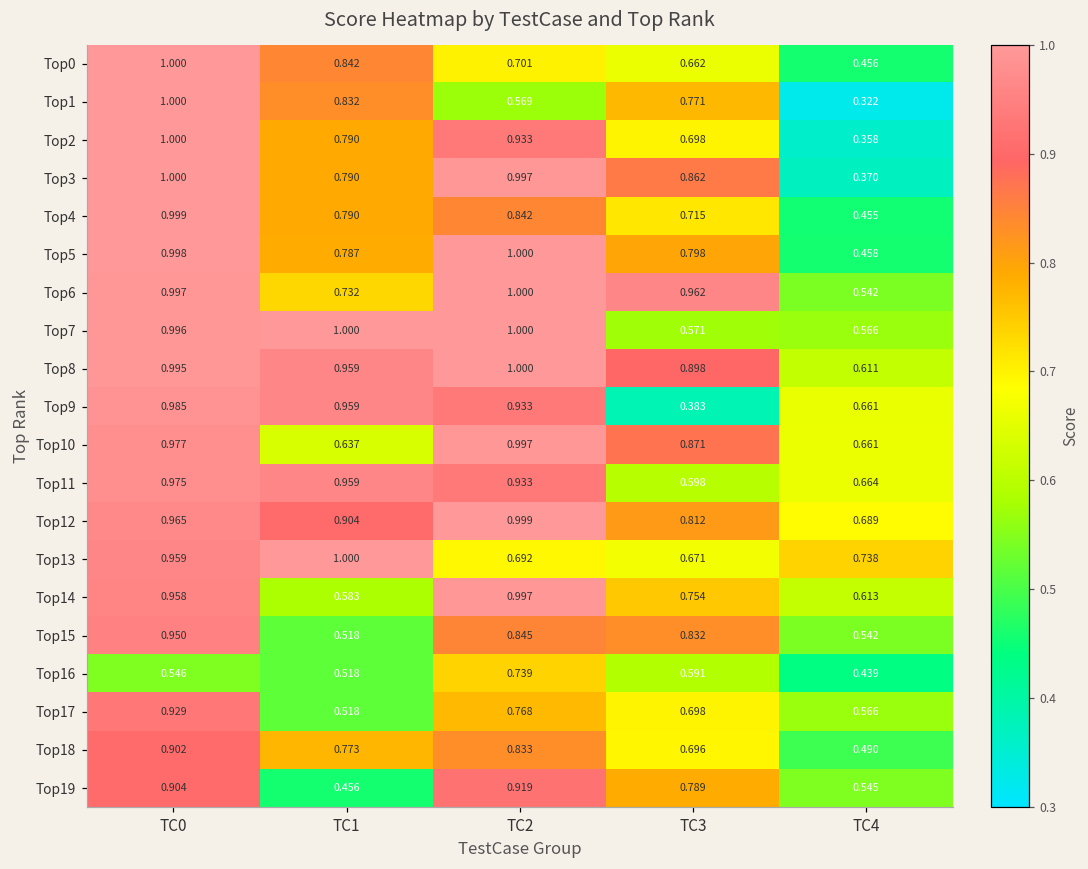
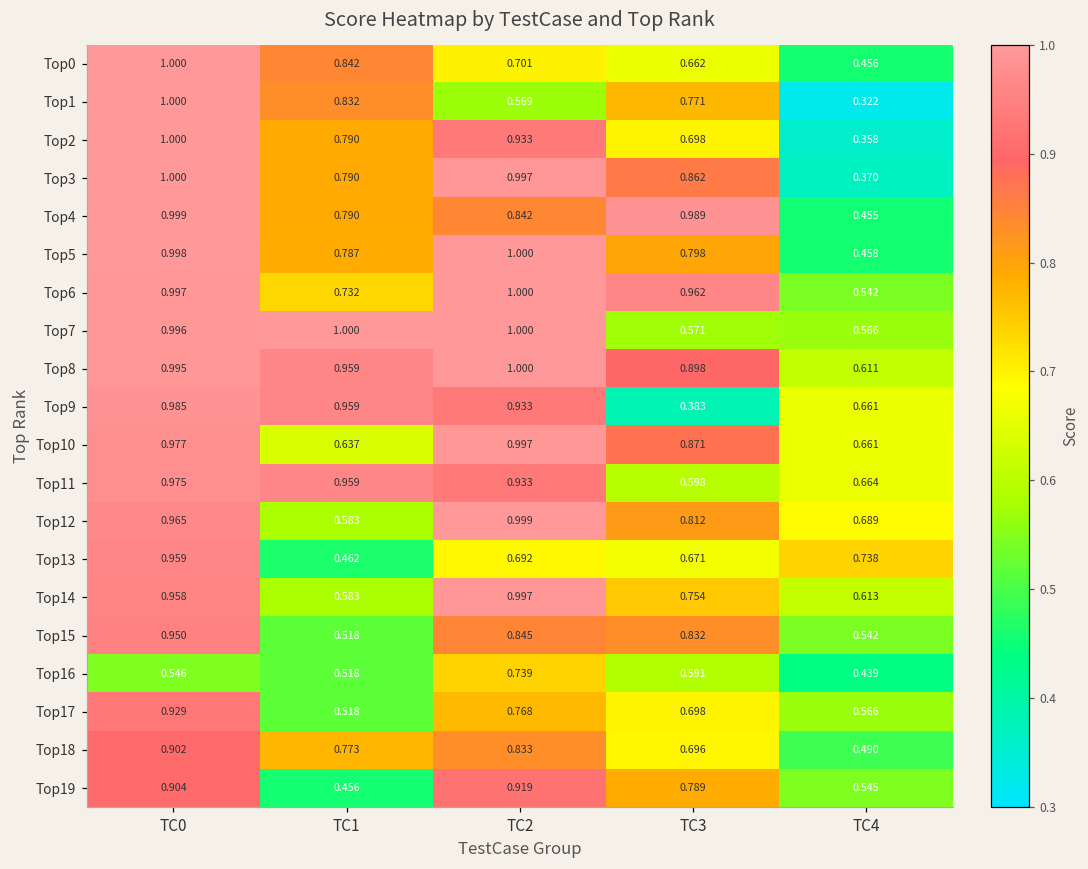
Top4, TC3: 0.715 -> 0.989
Top12, TC1: 0.904 -> 0.583
Top13, TC1: 1.000 -> 0.462
